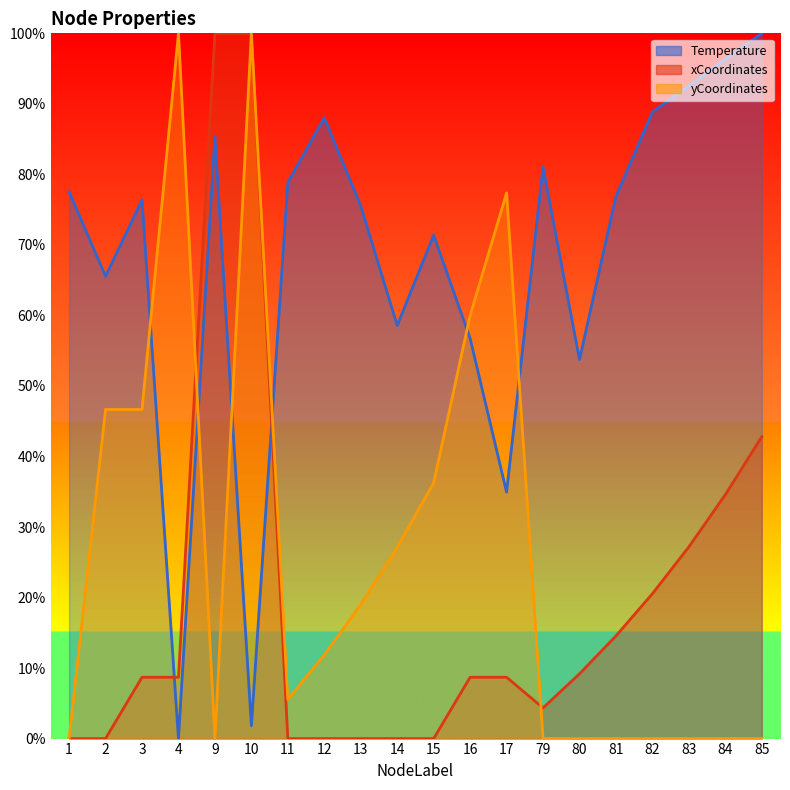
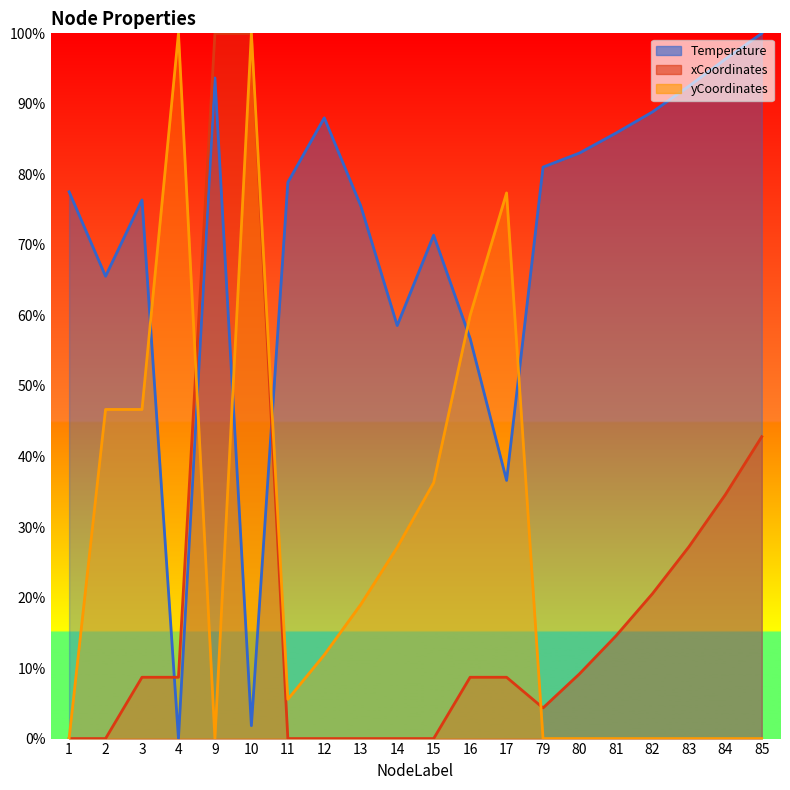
Temperature, 9: 85% -> 94%
Temperature, 17: 35% -> 37%
Temperature, 80: 54% -> 83%
Temperature, 81: 77% -> 86%
